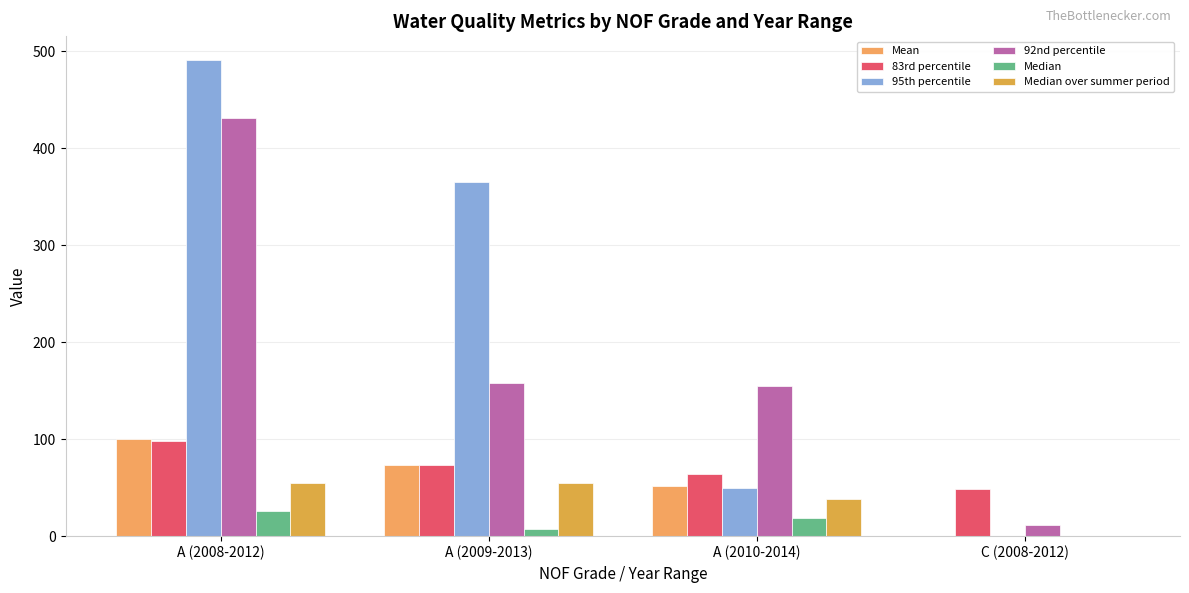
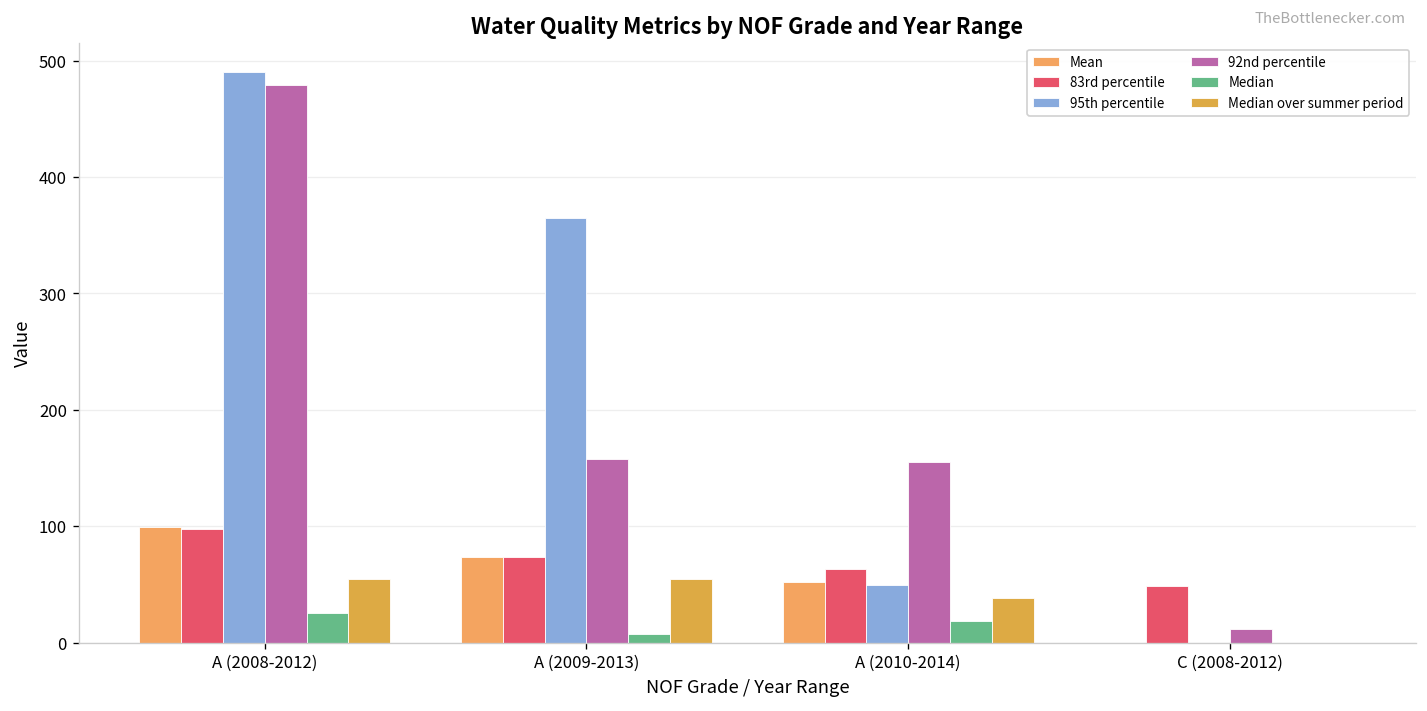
92nd percentile, A (2008-2012): 430 -> 480
